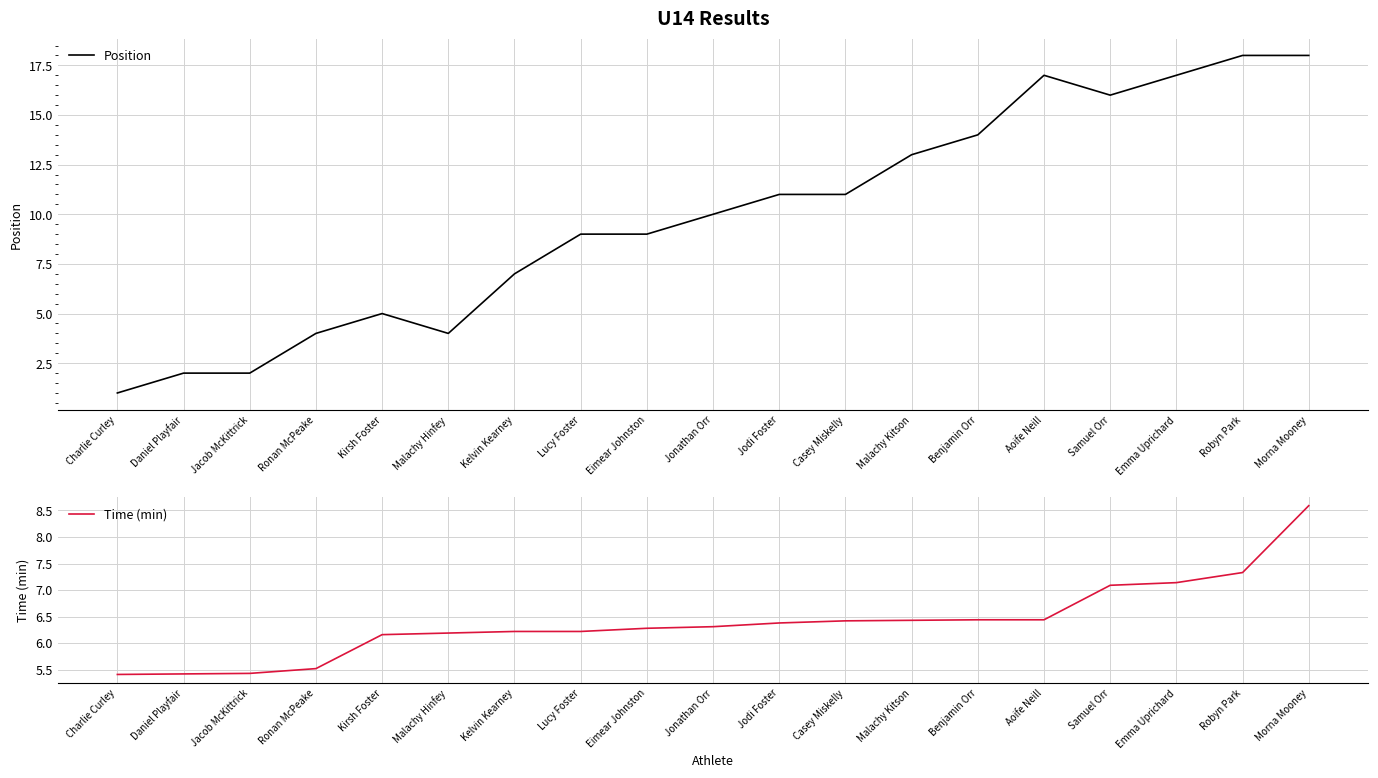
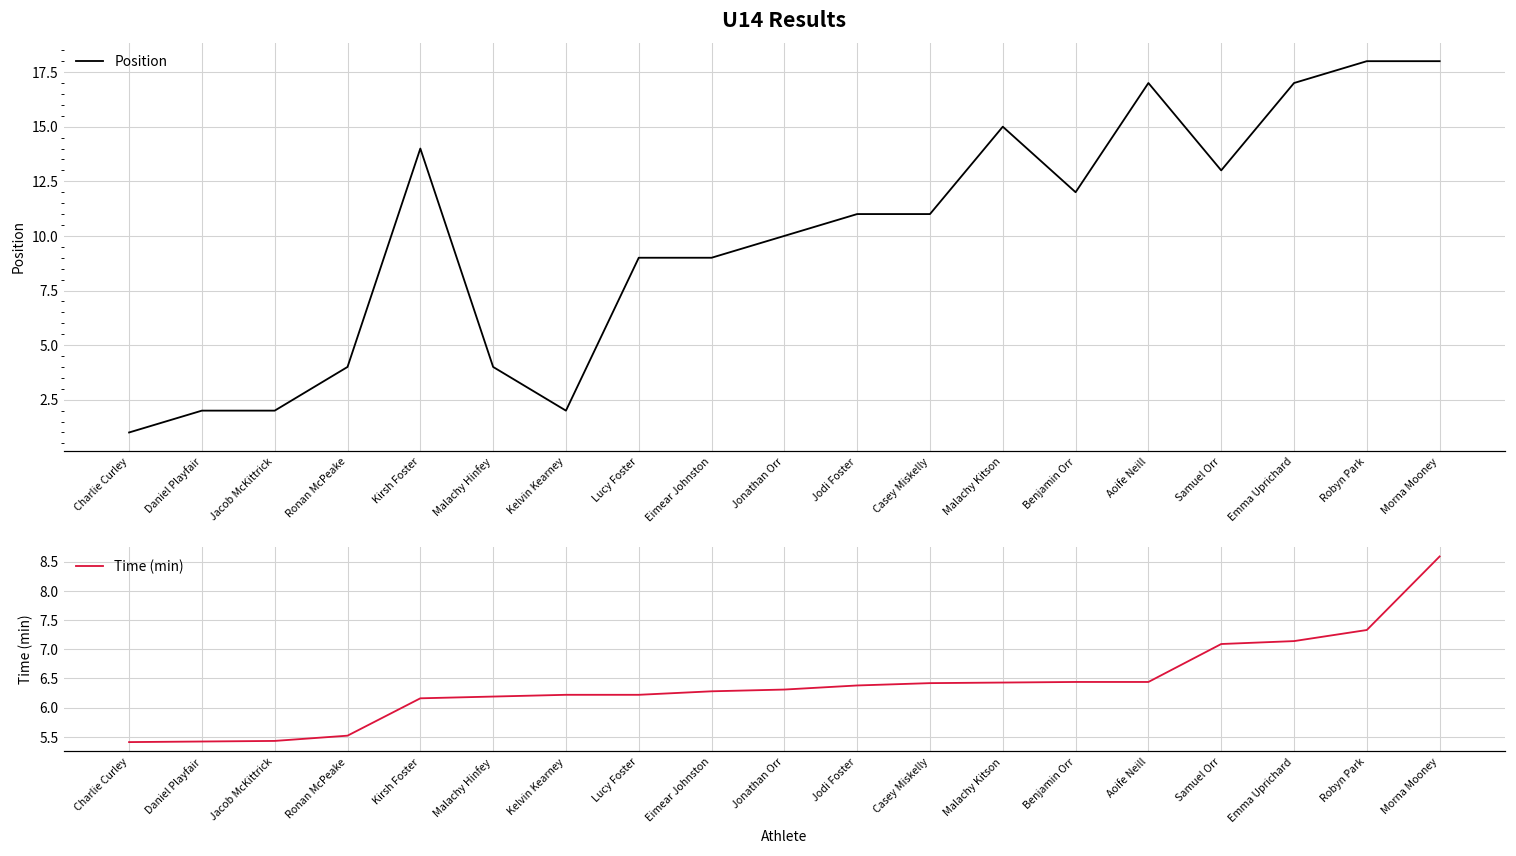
U14 Results, Kirsh Foster: 5 -> 14
U14 Results, Kelvin Kearney: 7 -> 2
U14 Results, Malachy Kitson: 13 -> 15
U14 Results, Benjamin Orr: 14 -> 12
U14 Results, Samuel Orr: 16 -> 13
